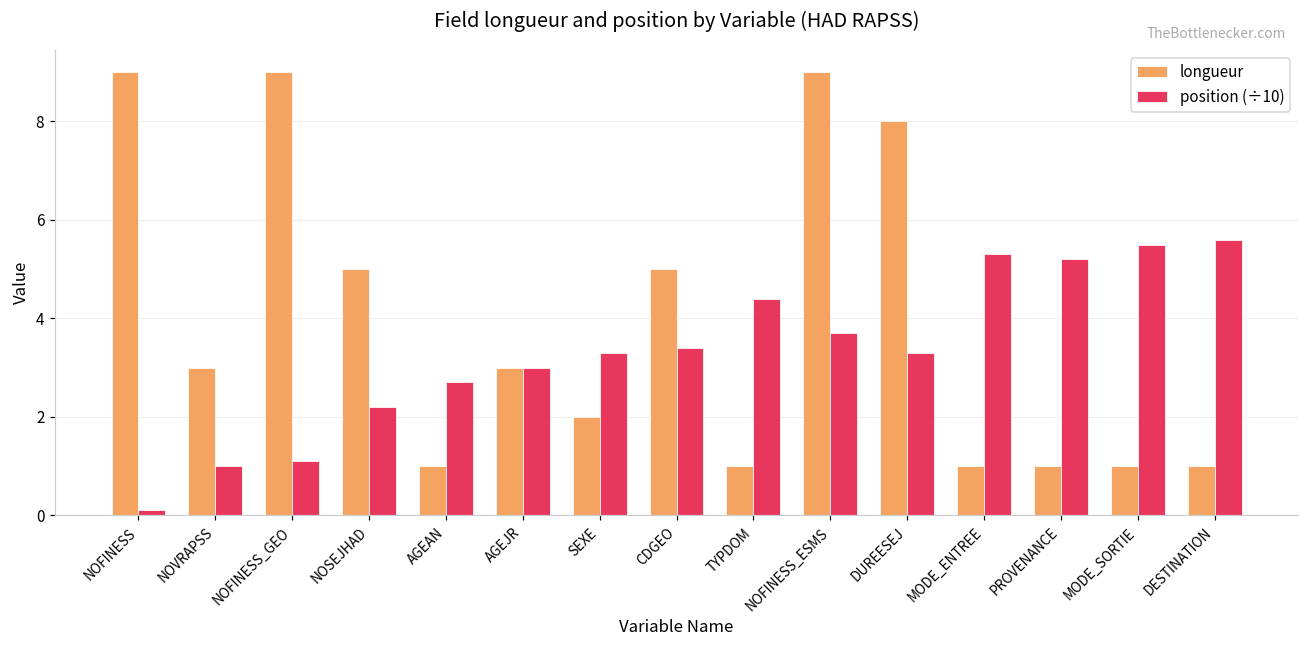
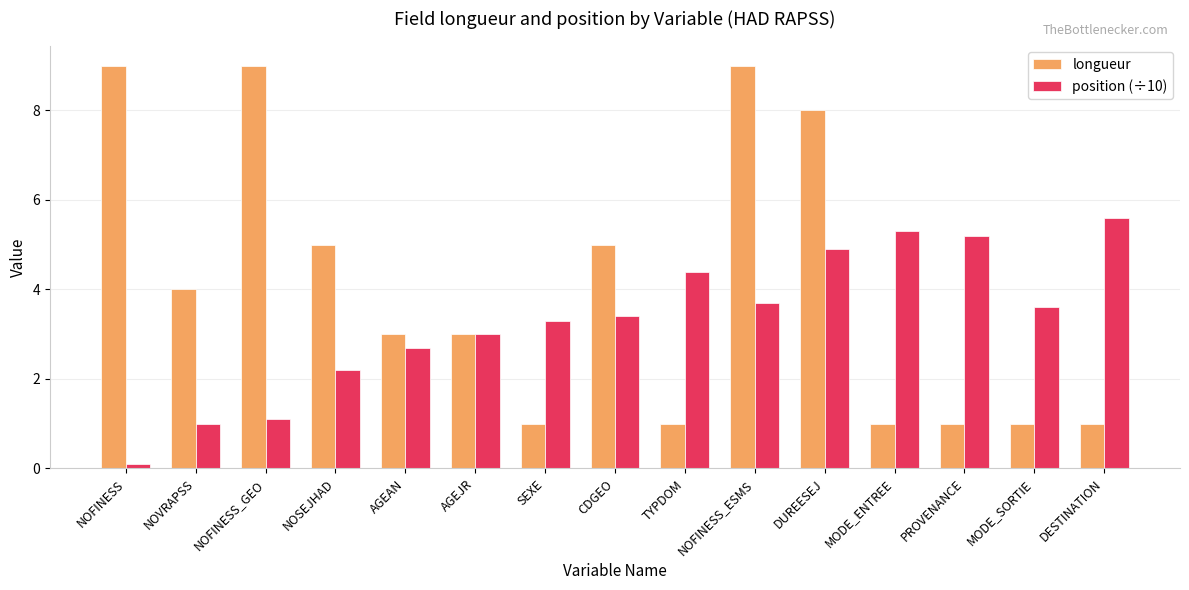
longueur, NOVRAPSS: 3 -> 4
longueur, AGEAN: 1 -> 3
longueur, SEXE: 2 -> 1
position (÷10), DUREESEJ: 3.3 -> 4.9
position (÷10), MODE_SORTIE: 5.5 -> 3.6
